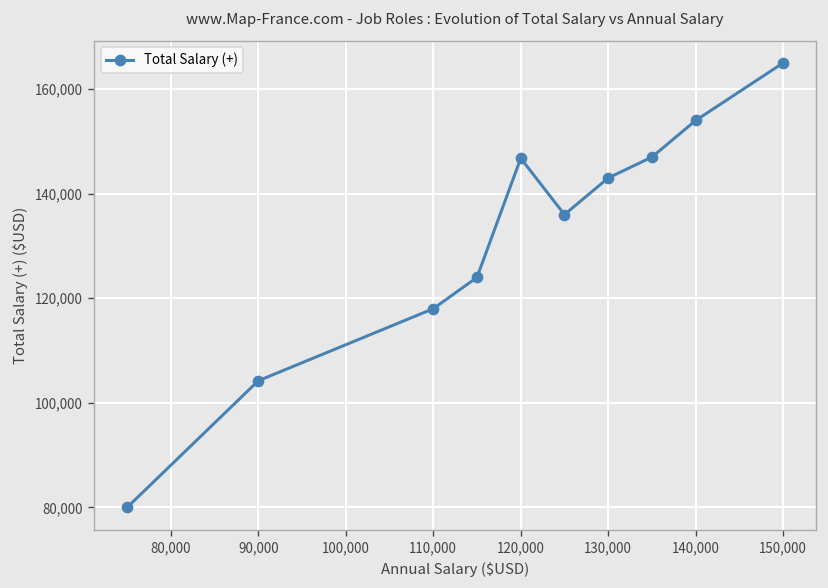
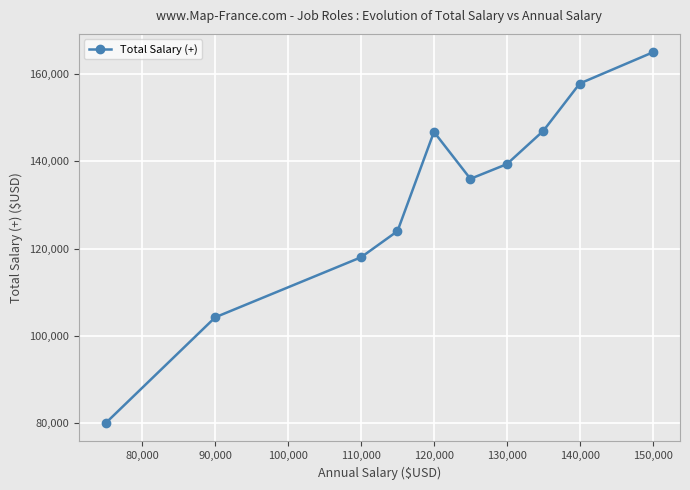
130,000: 143,000 -> 139,000
140,000: 154,000 -> 158,000
